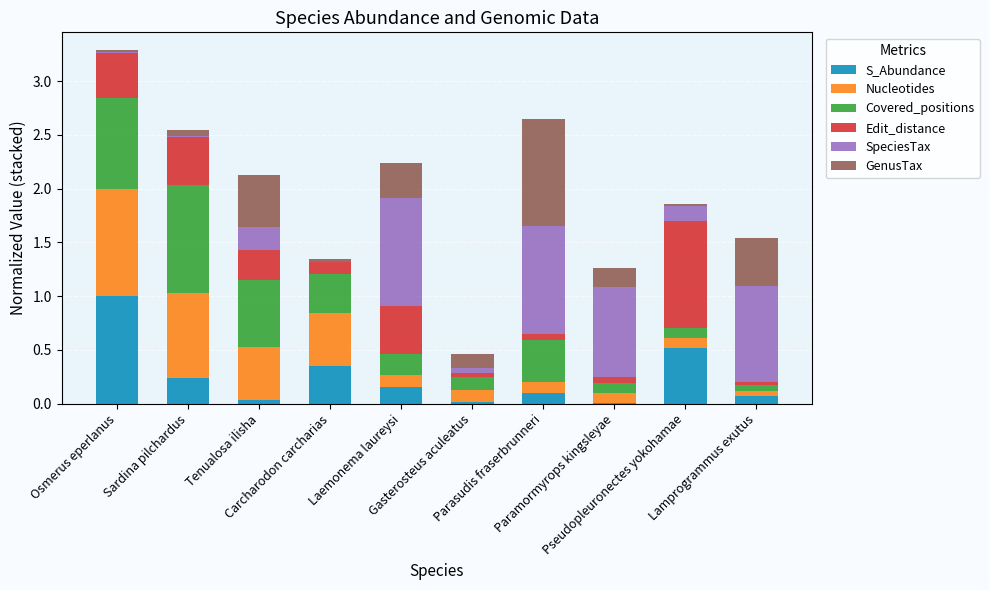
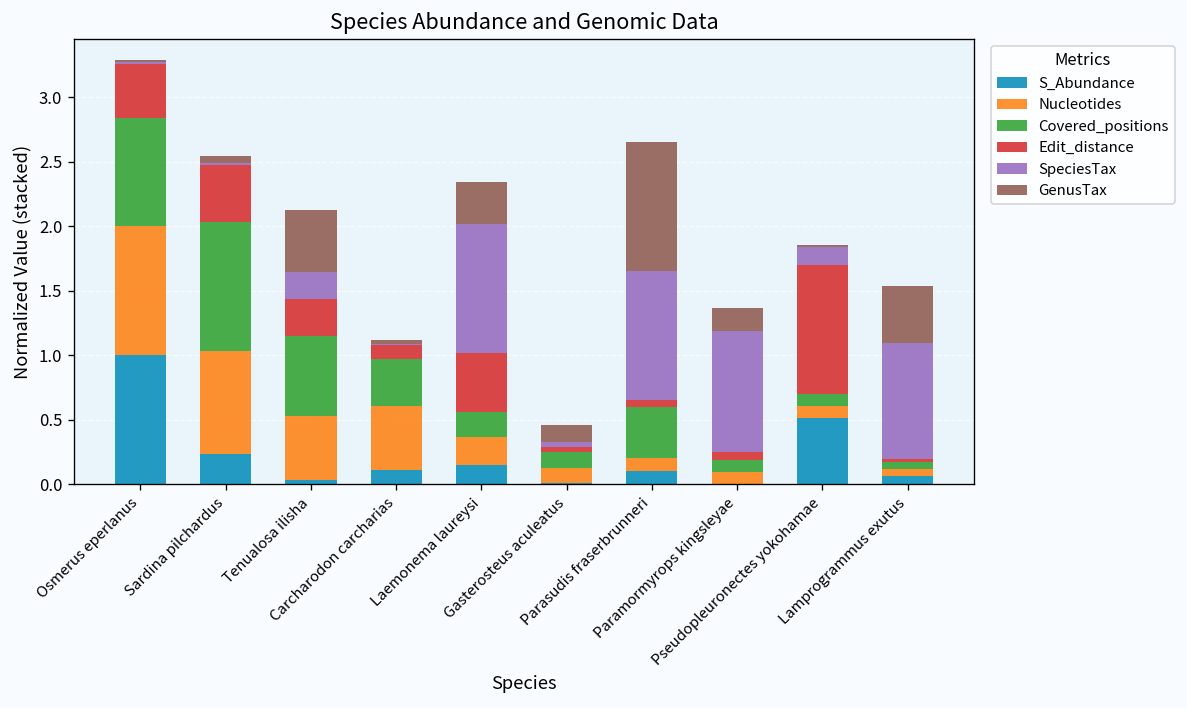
S_Abundance, Carcharodon carcharias: 0.35 -> 0.11
Nucleotides, Laemonema laureysi: 0.11 -> 0.22
SpeciesTax, Paramormyrops kingsleyae: 0.84 -> 0.94
